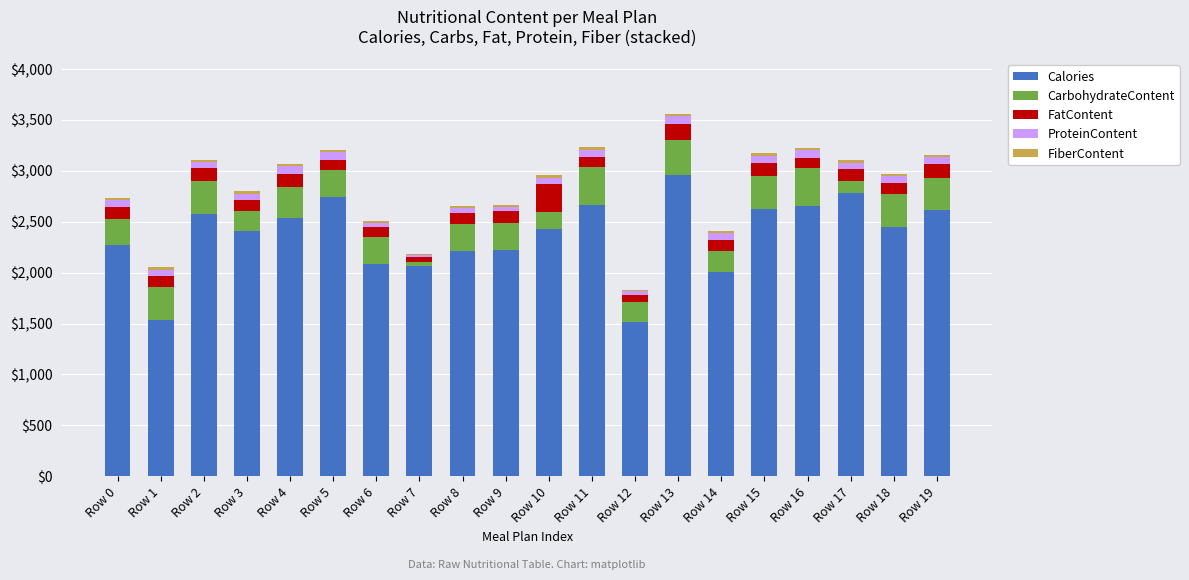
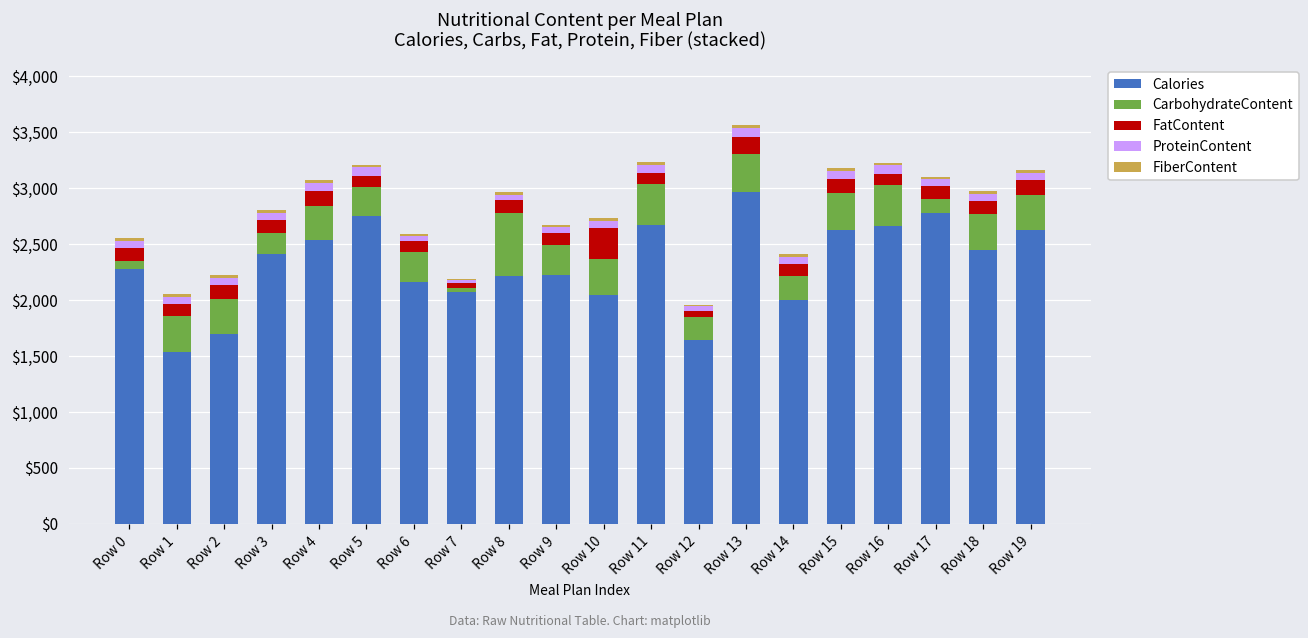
CarbohydrateContent, Row 0: $250 -> $70
Calories, Row 2: $2,580 -> $1,690
Calories, Row 6: $2,080 -> $2,160
CarbohydrateContent, Row 8: $260 -> $570
Calories, Row 10: $2,430 -> $2,050
CarbohydrateContent, Row 10: $160 -> $320
Calories, Row 12: $1,510 -> $1,640
